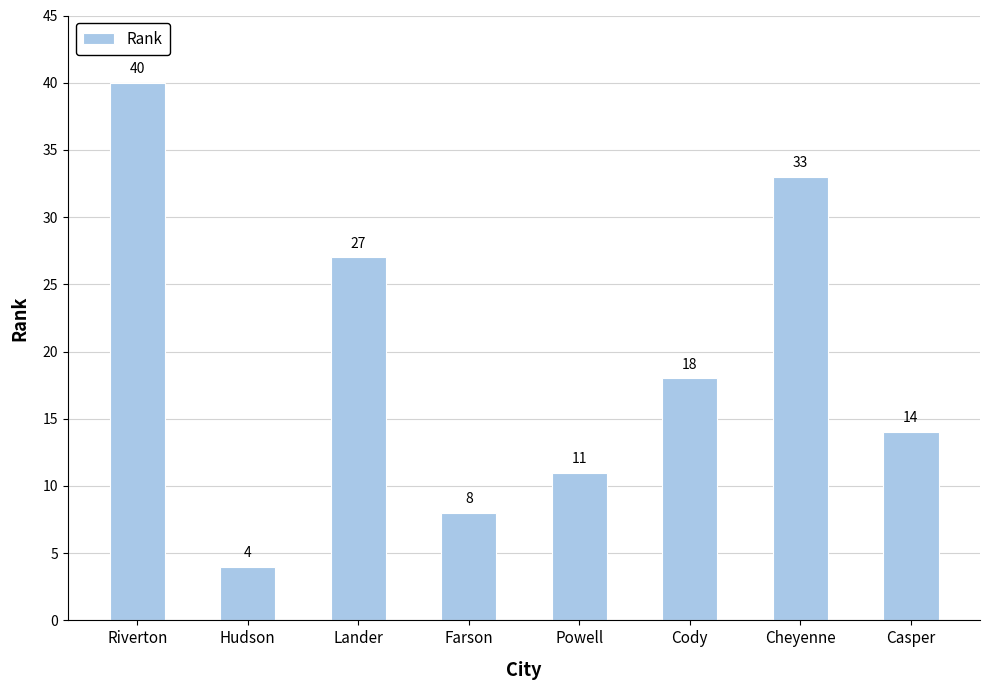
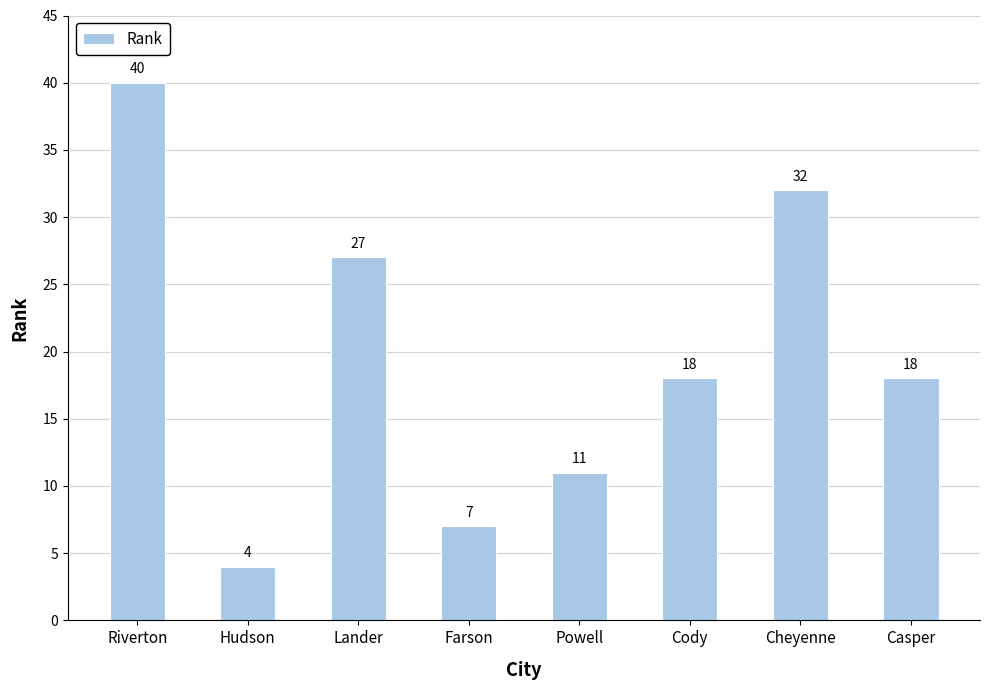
Farson: 8 -> 7
Cheyenne: 33 -> 32
Casper: 14 -> 18
